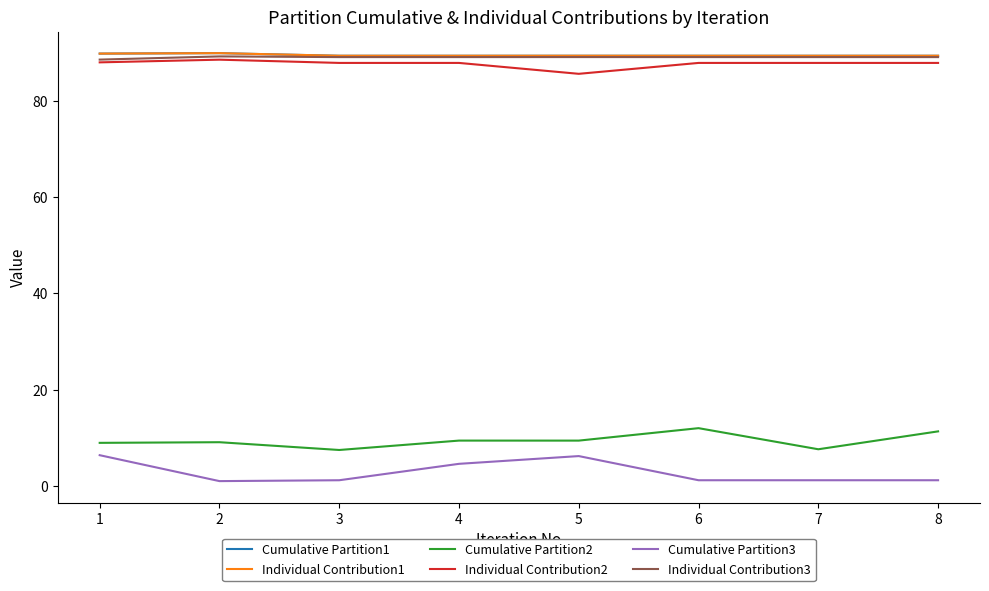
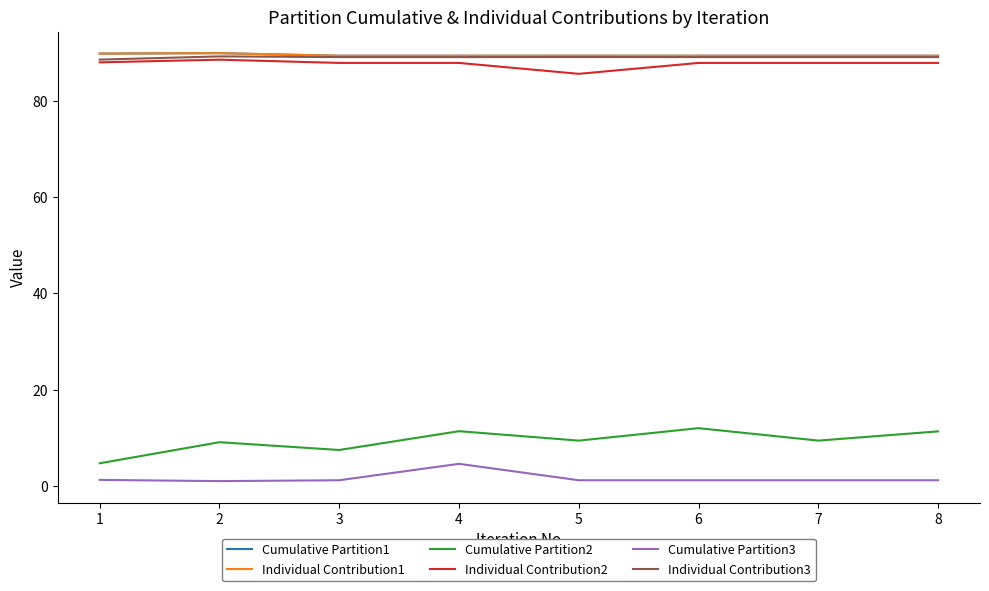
Cumulative Partition2, 1: 9 -> 5
Cumulative Partition3, 1: 6 -> 1
Cumulative Partition2, 4: 9 -> 11
Cumulative Partition3, 5: 6 -> 1
Cumulative Partition2, 7: 8 -> 9
